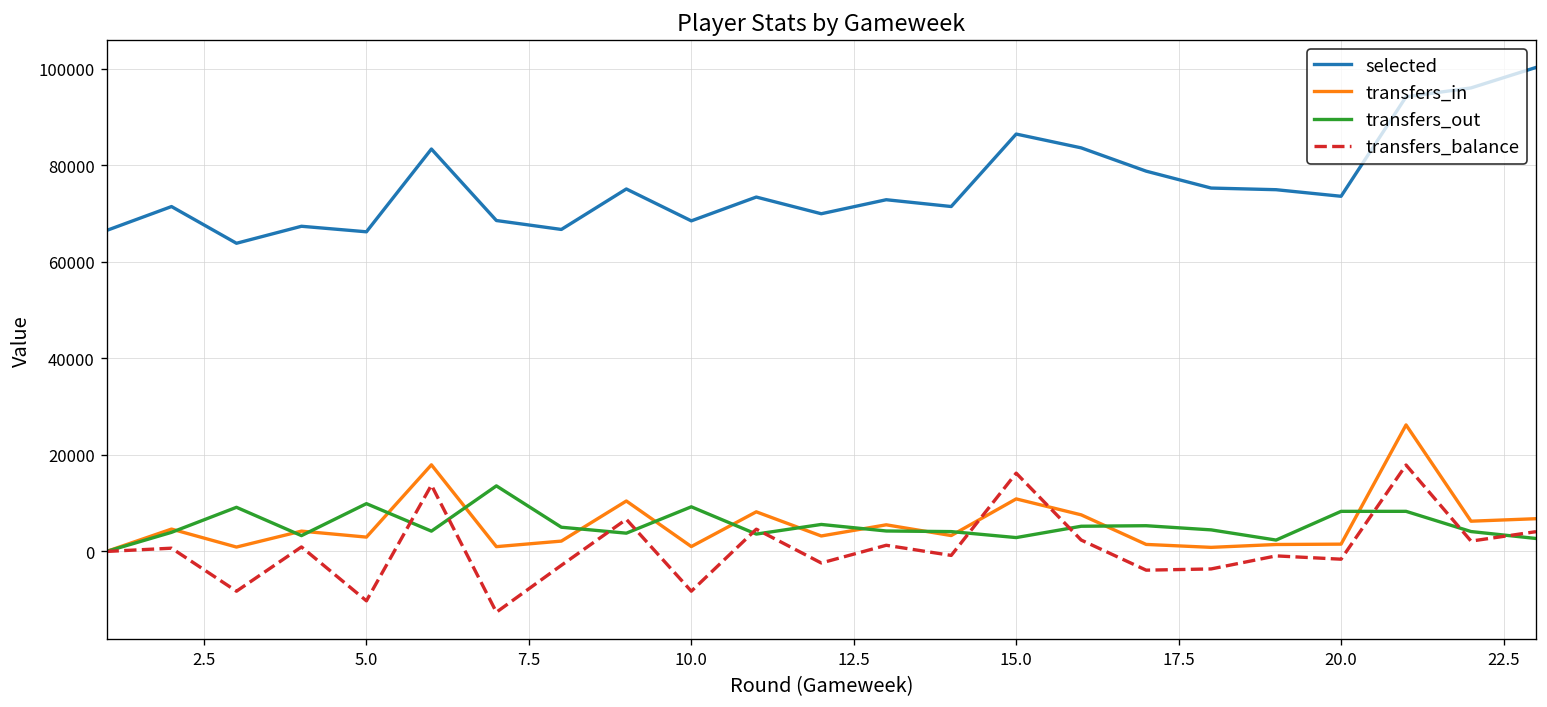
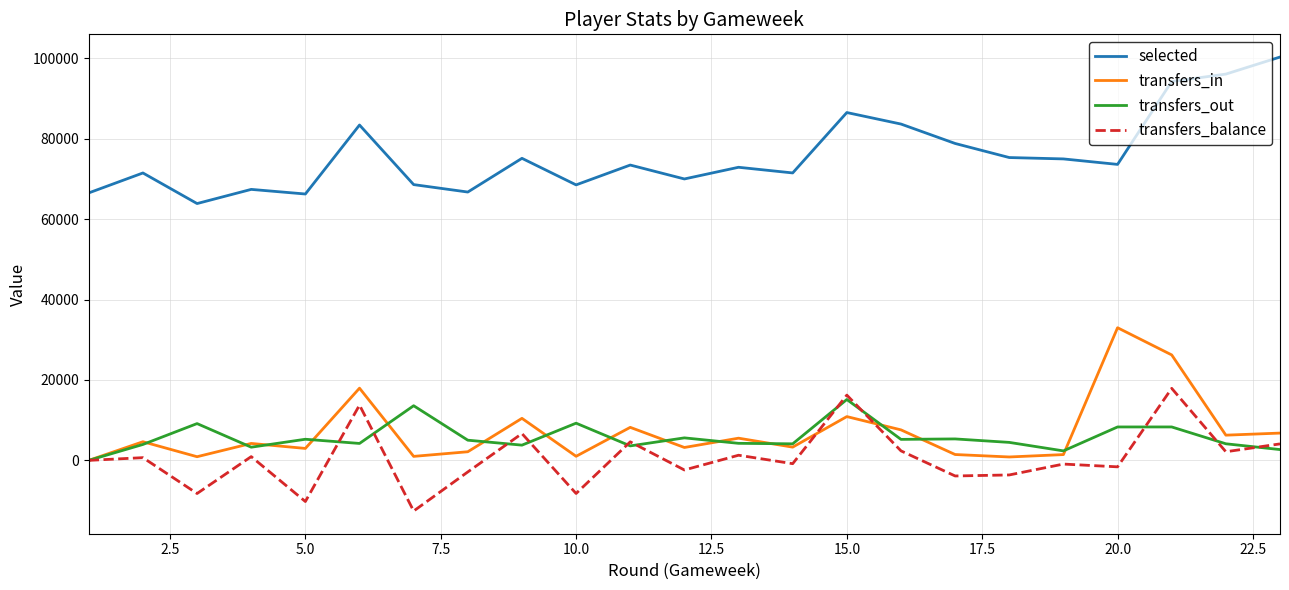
transfers_out, 5.0: 10000 -> 5000
transfers_out, 15.0: 3000 -> 15000
transfers_in, 20.0: 2000 -> 33000
